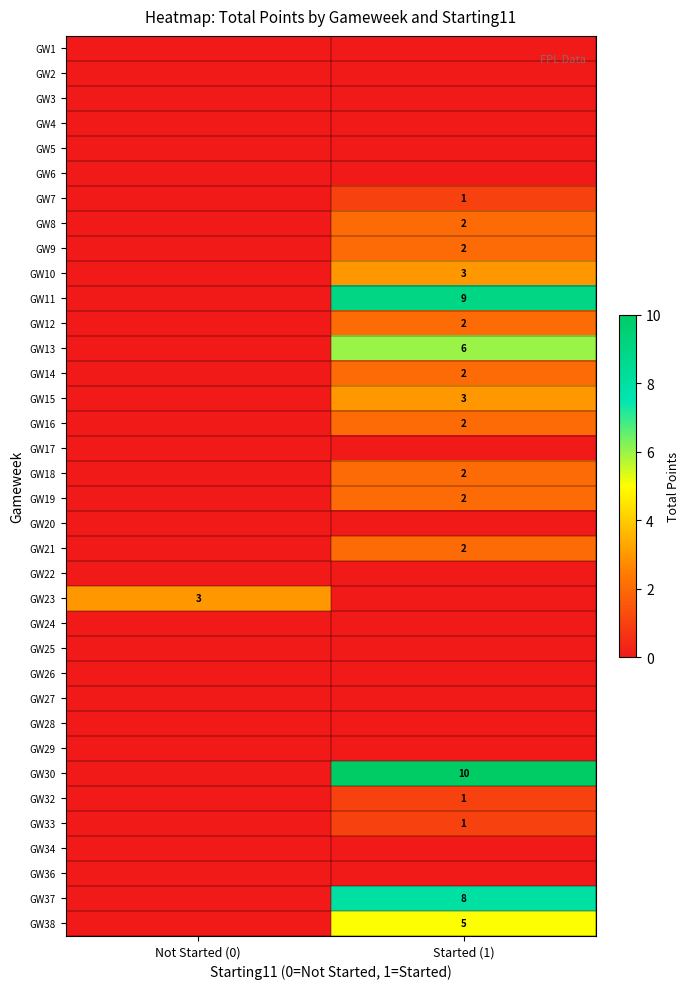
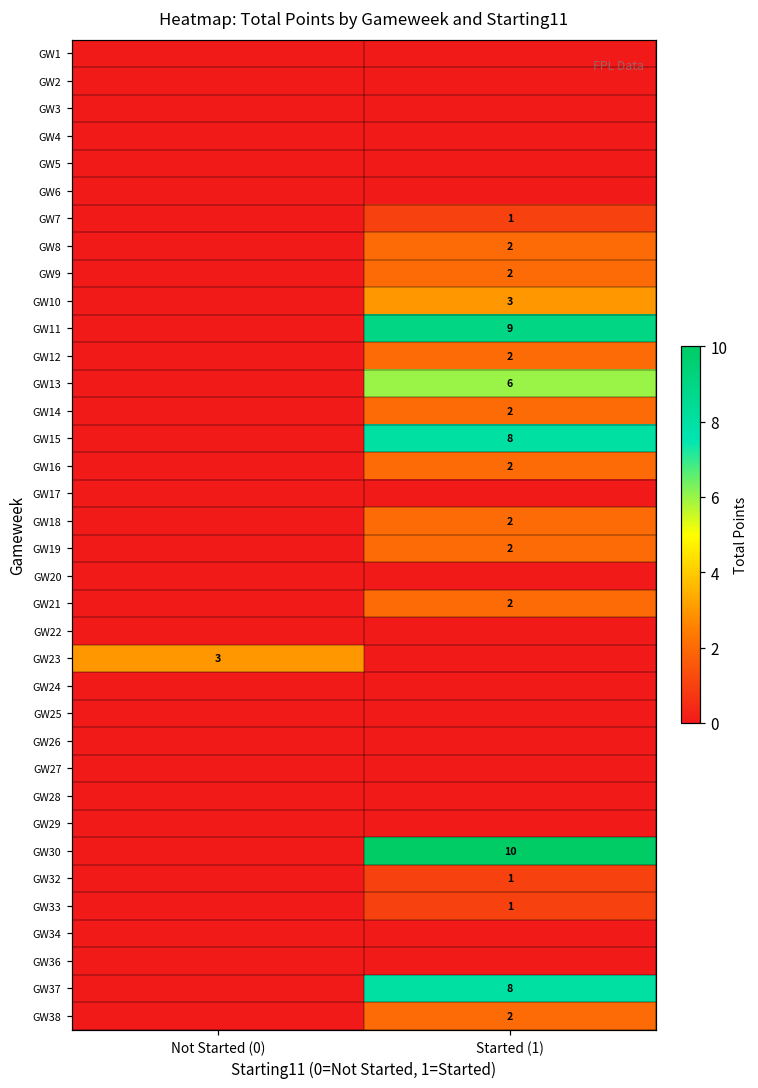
GW15, Started (1): 3 -> 8
GW38, Started (1): 5 -> 2
